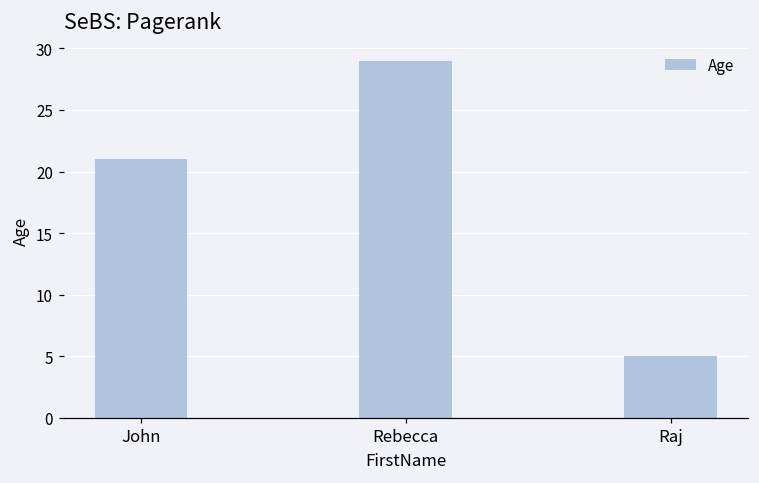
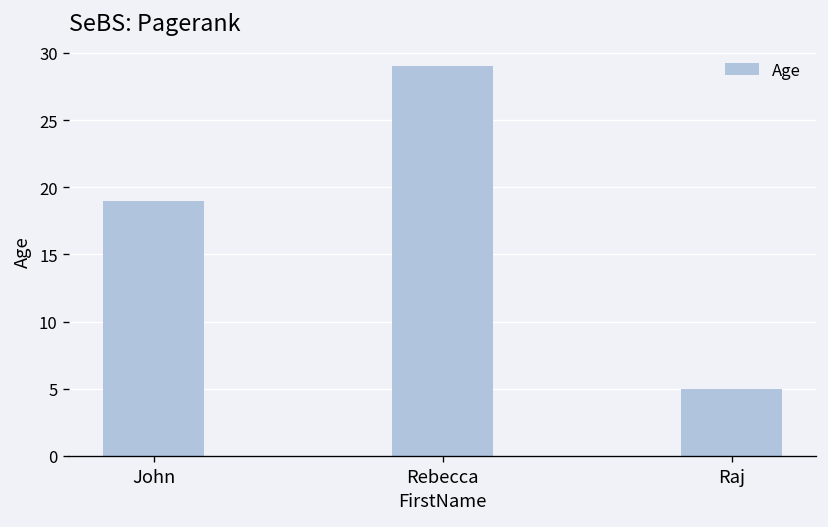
John: 21 -> 19
